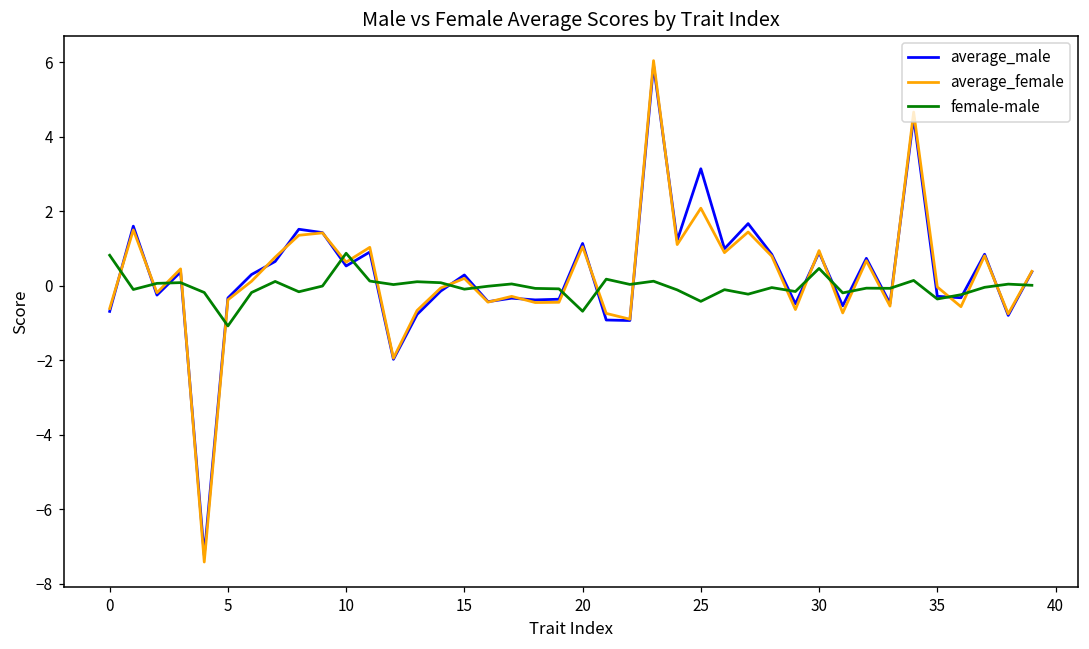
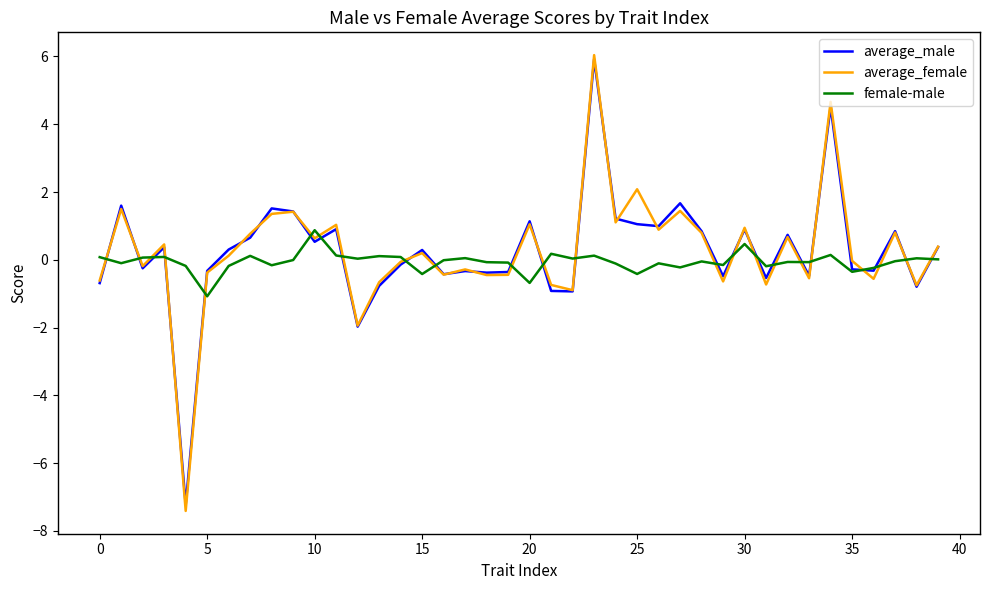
female-male, 0: 0.8 -> 0.1
female-male, 15: -0.1 -> -0.4
average_male, 25: 3.1 -> 1.1
